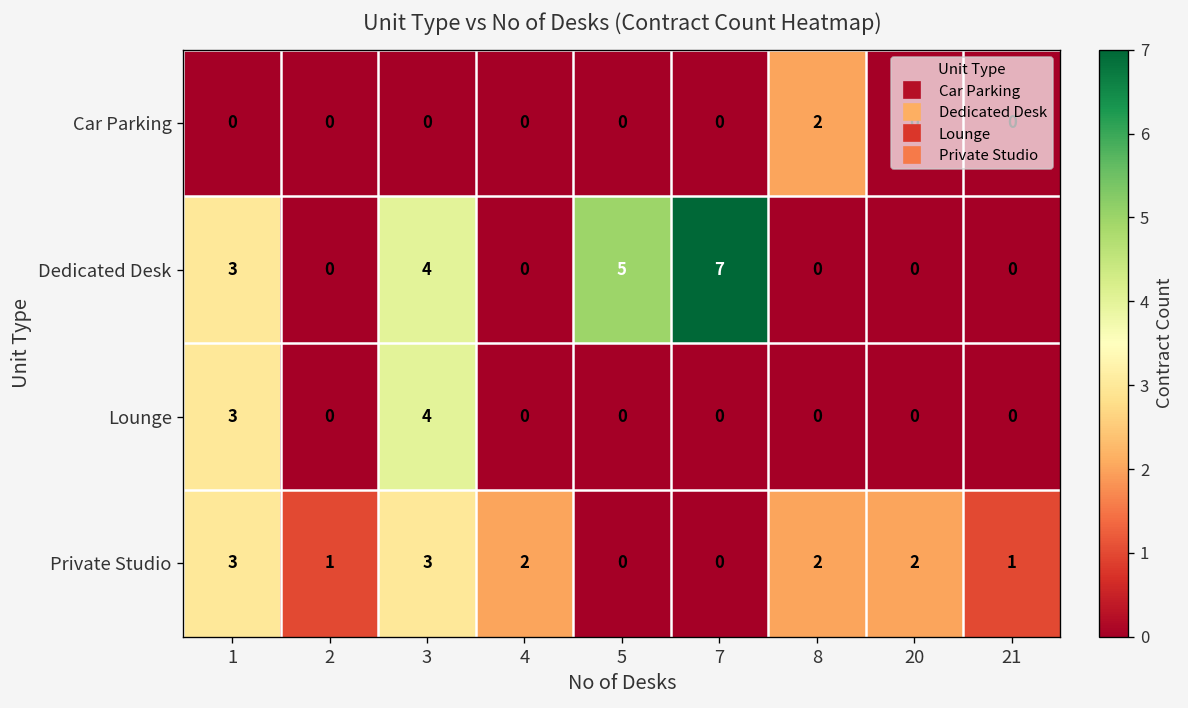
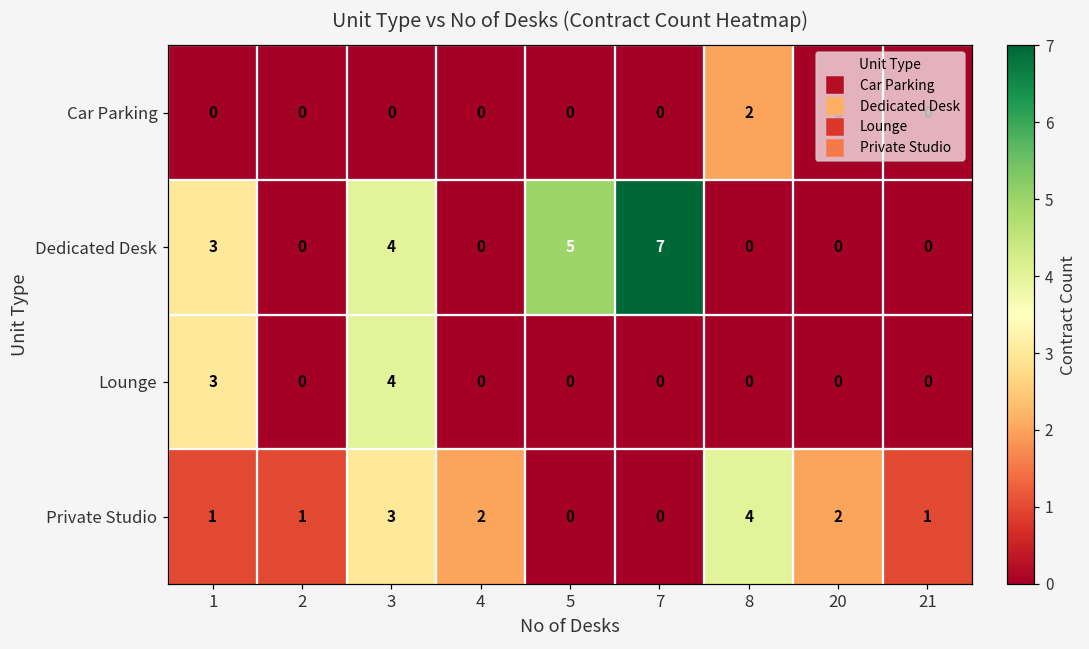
Private Studio, 1: 3 -> 1
Private Studio, 8: 2 -> 4
